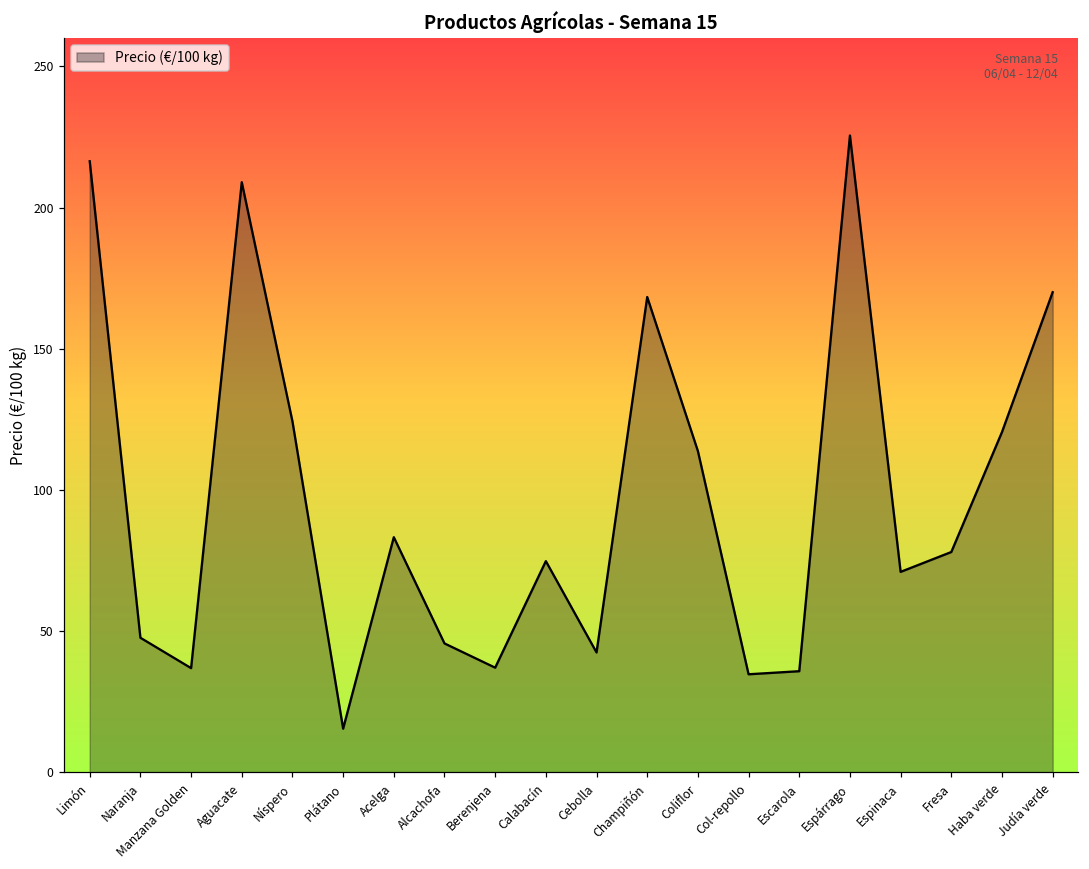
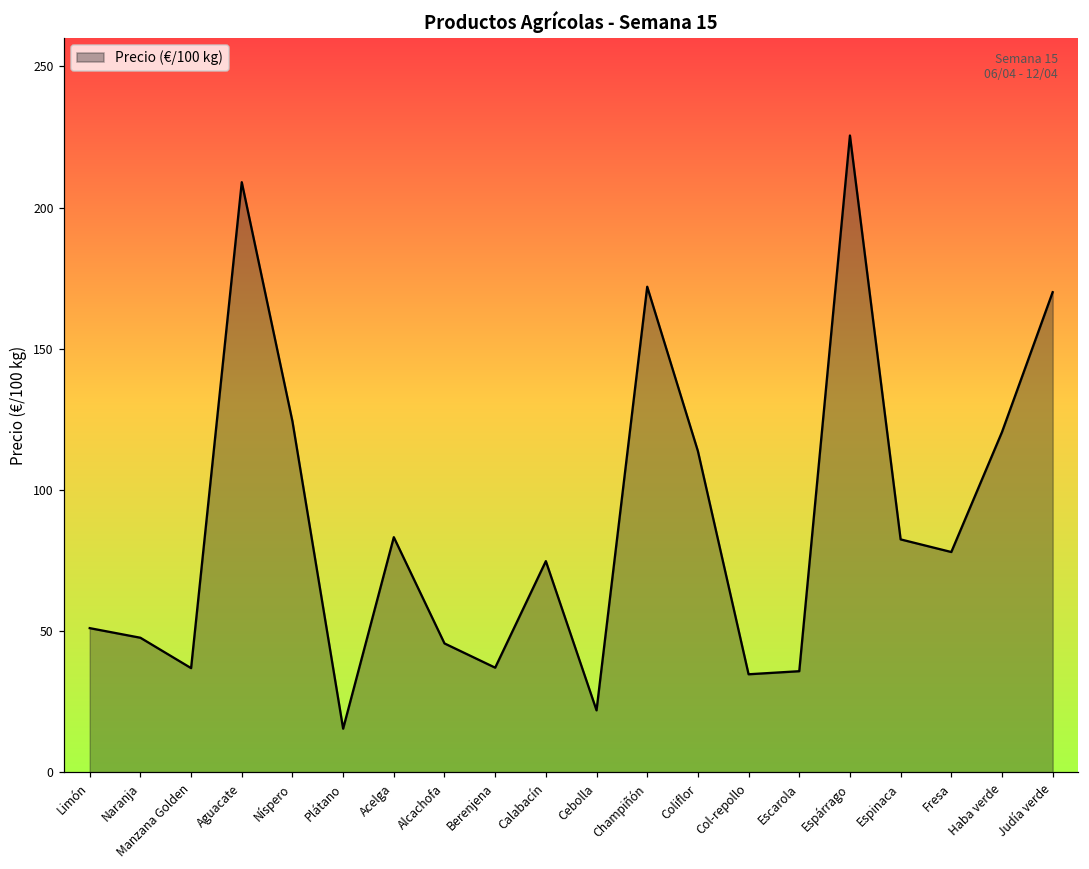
Limón: 216 -> 51
Cebolla: 42 -> 22
Champiñón: 168 -> 172
Espinaca: 71 -> 82
